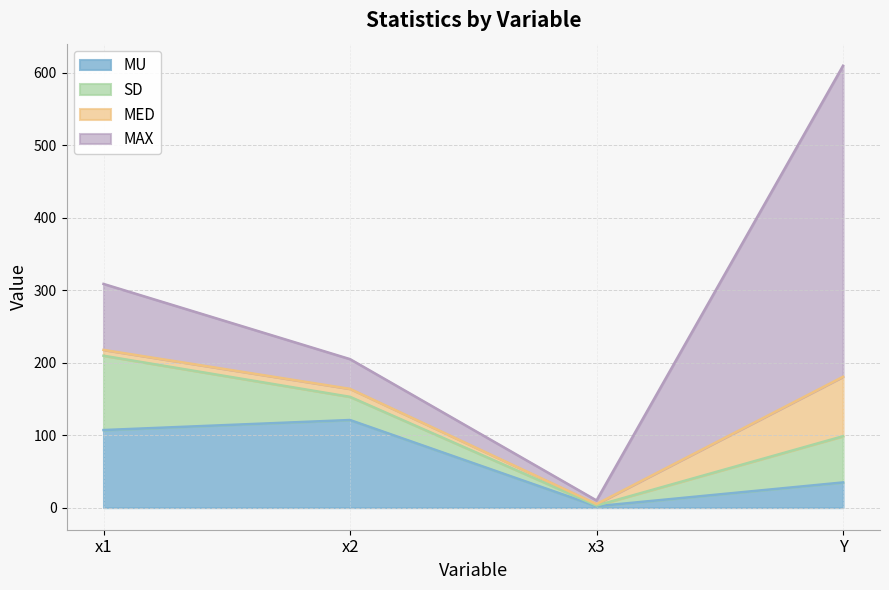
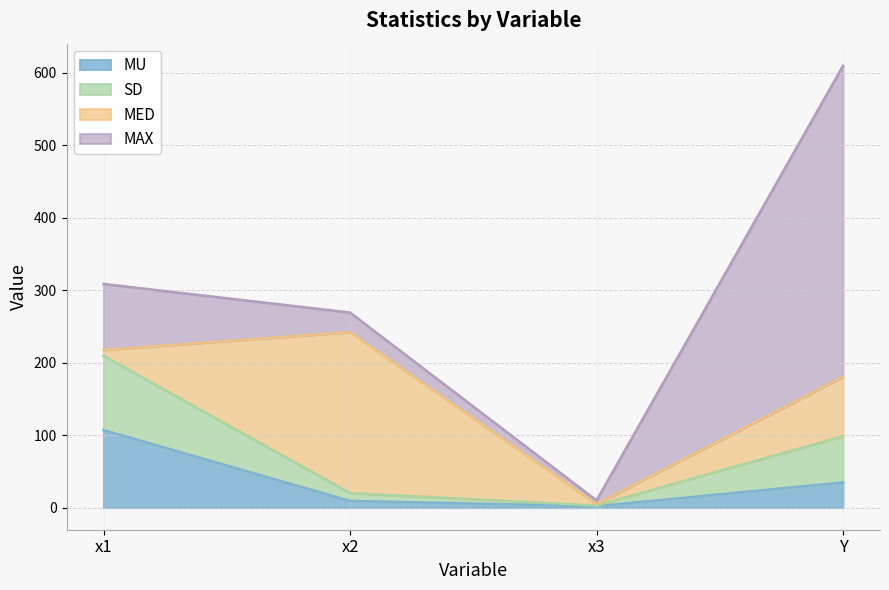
MU, x2: 120 -> 10
SD, x2: 30 -> 10
MED, x2: 10 -> 220
MAX, x2: 40 -> 30
